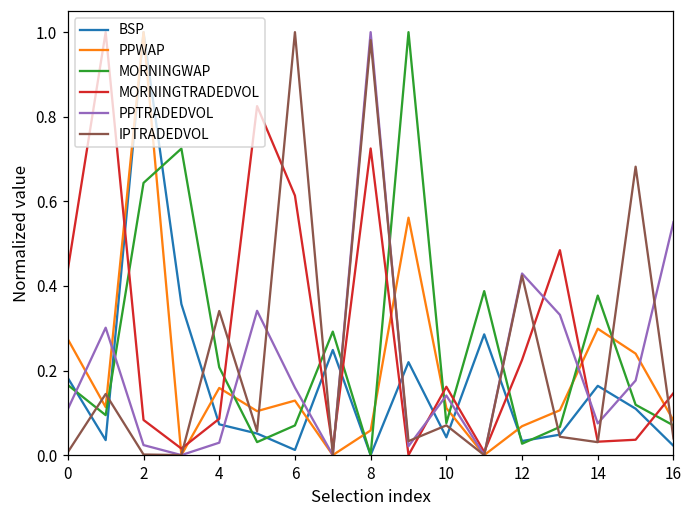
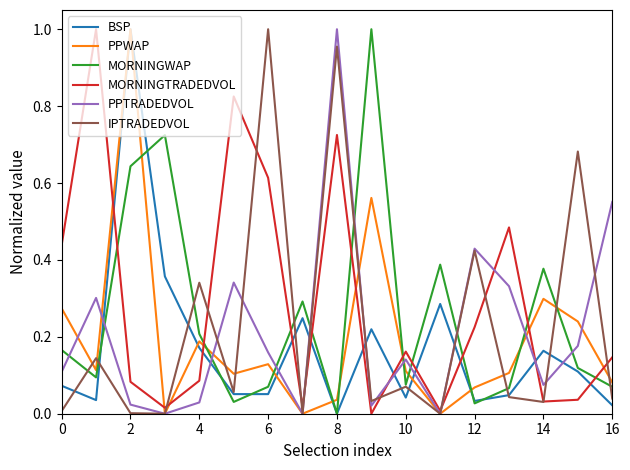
BSP, 0: 0.18 -> 0.07
BSP, 4: 0.07 -> 0.17
PPWAP, 4: 0.16 -> 0.19
BSP, 6: 0.01 -> 0.05
PPWAP, 8: 0.06 -> 0.04
IPTRADEDVOL, 8: 0.98 -> 0.95
